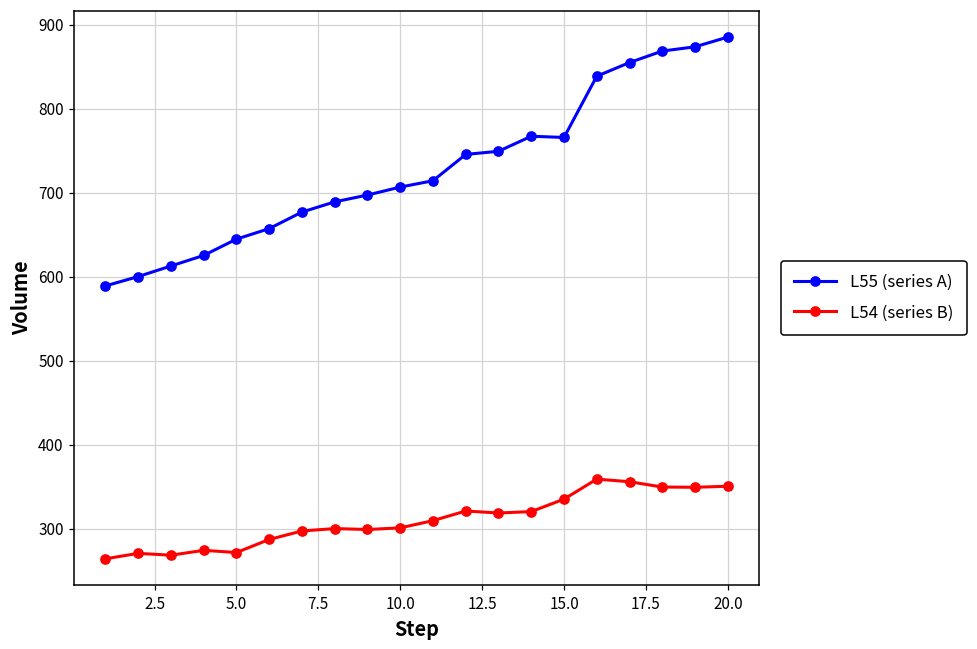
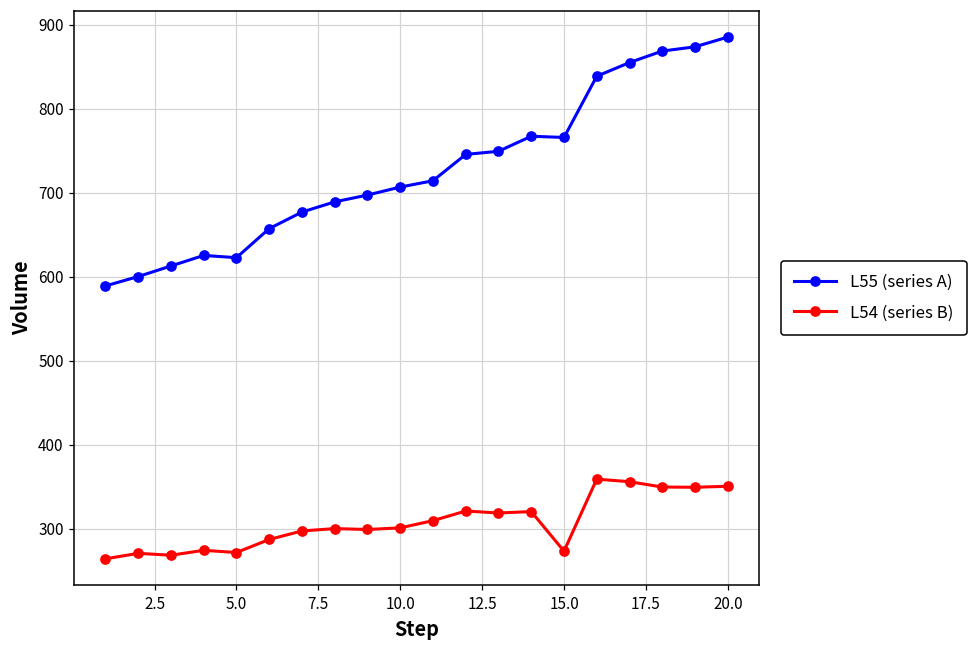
L55 (series A), 5.0: 640 -> 620
L54 (series B), 15.0: 340 -> 270
